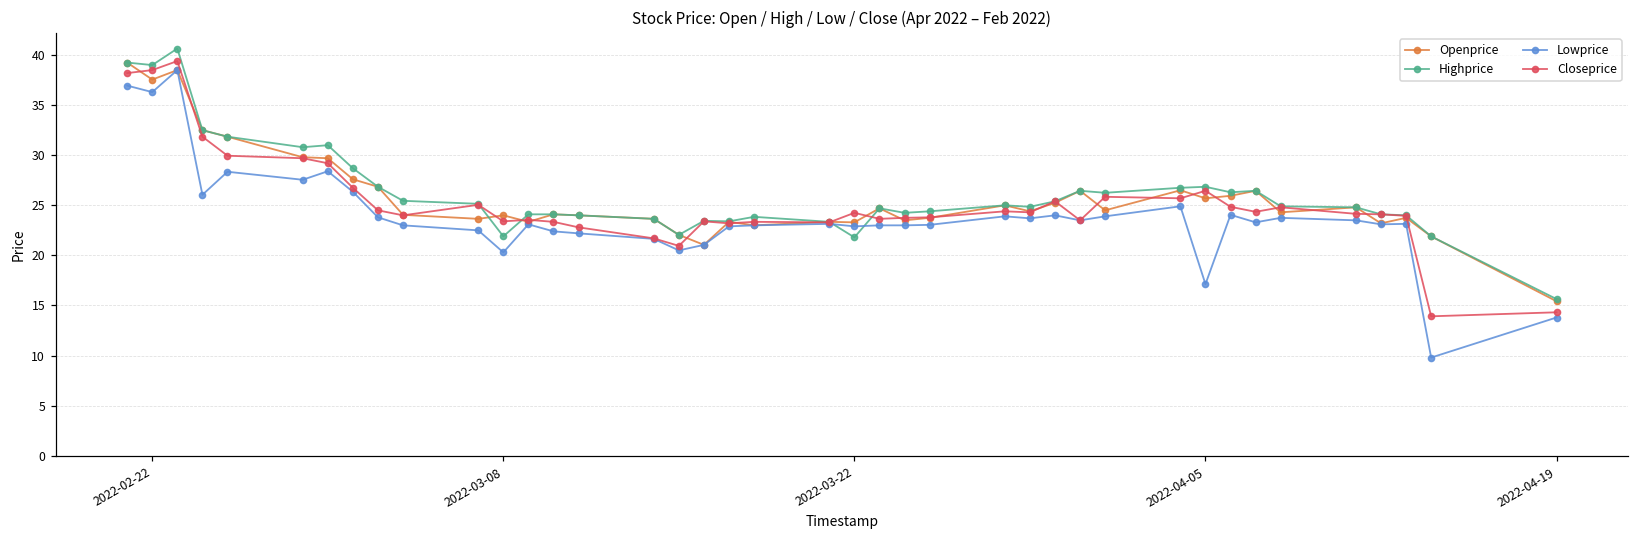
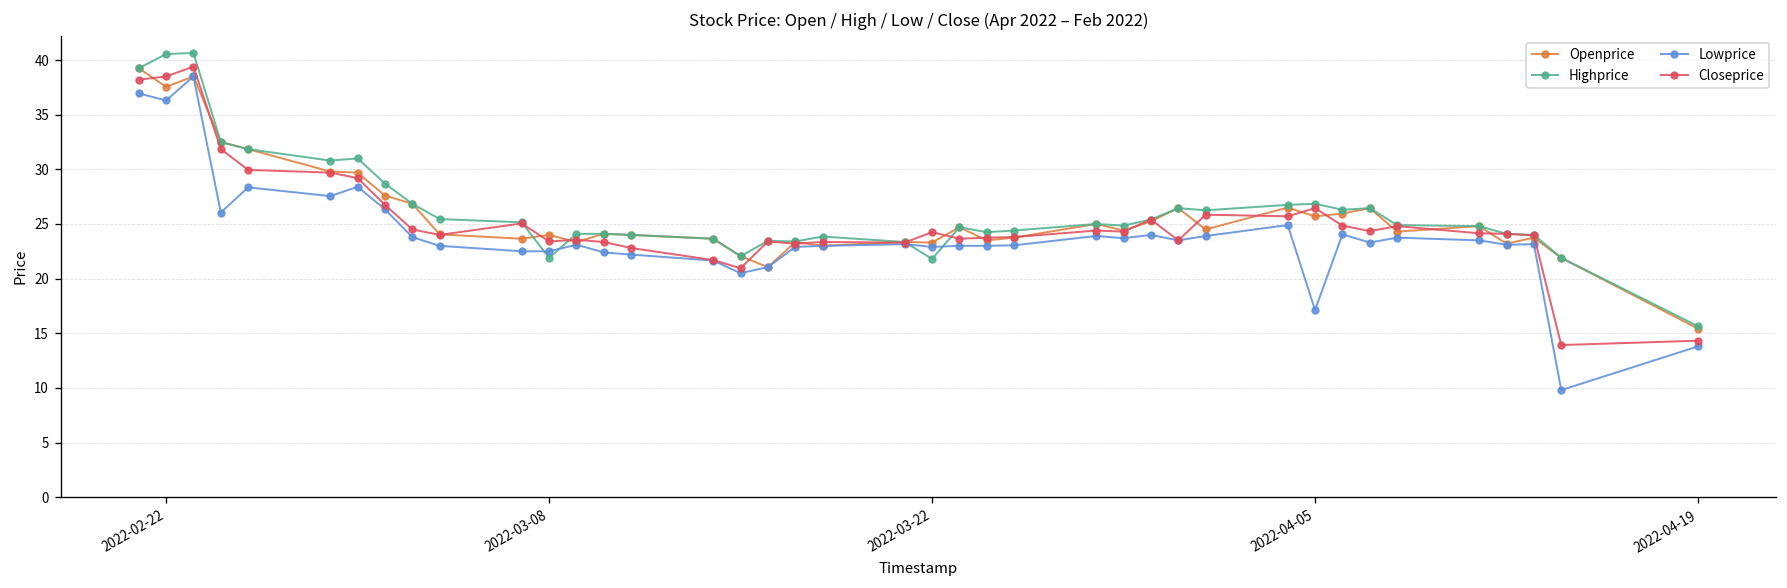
Highprice, 2022-02-22: 39 -> 41
Lowprice, 2022-03-08: 20 -> 23
